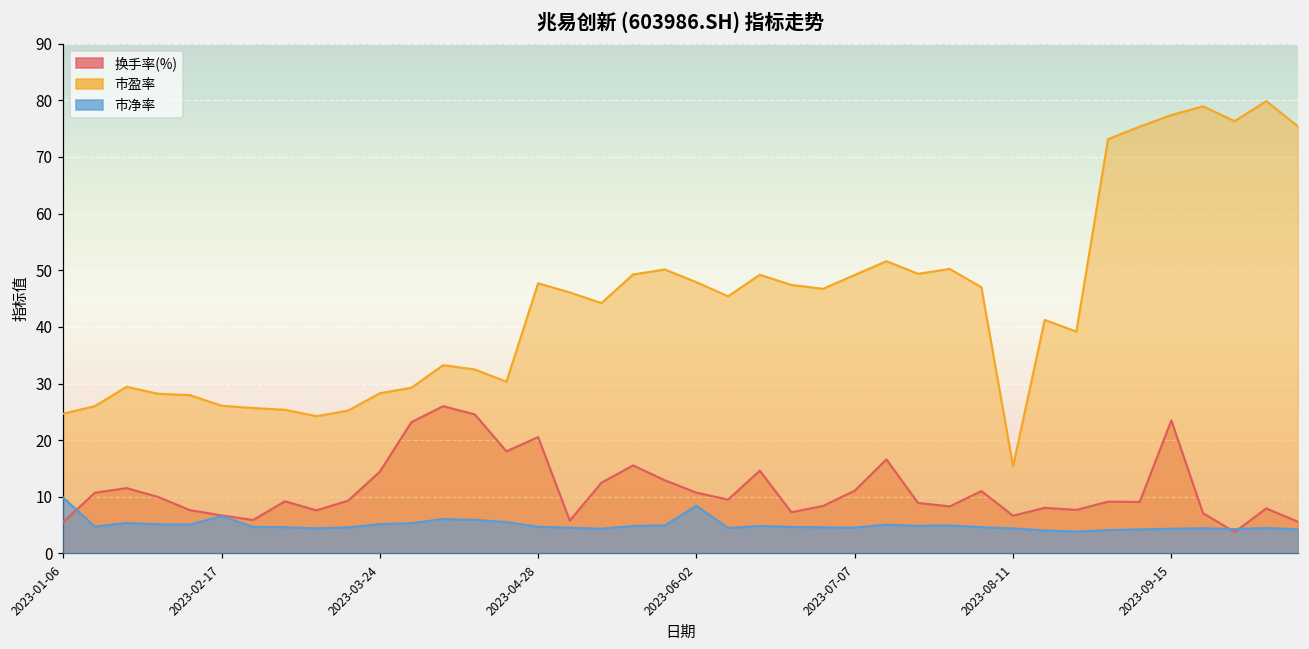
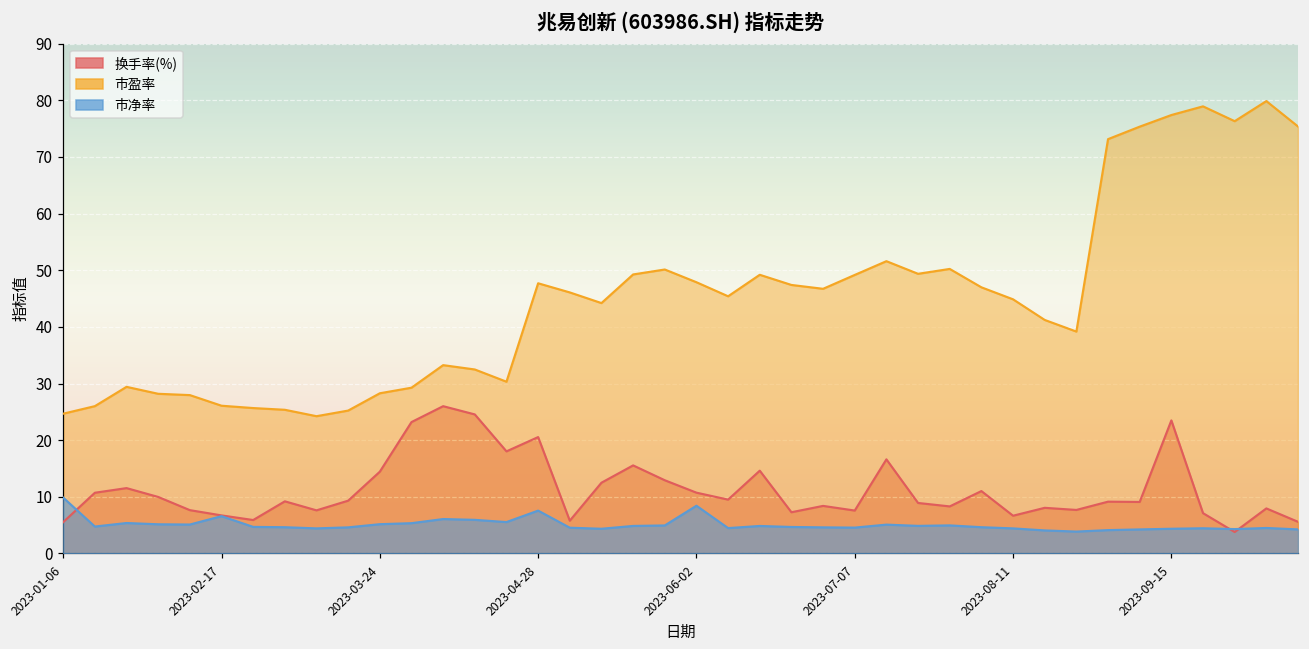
市净率, 2023-04-28: 5 -> 8
换手率(%), 2023-07-07: 11 -> 8
市盈率, 2023-08-11: 15 -> 45
